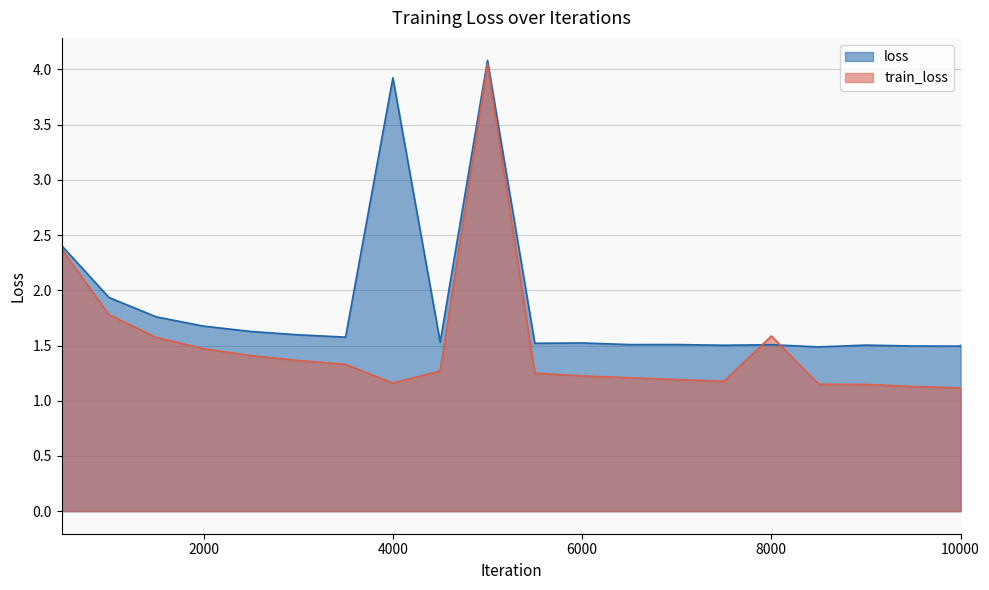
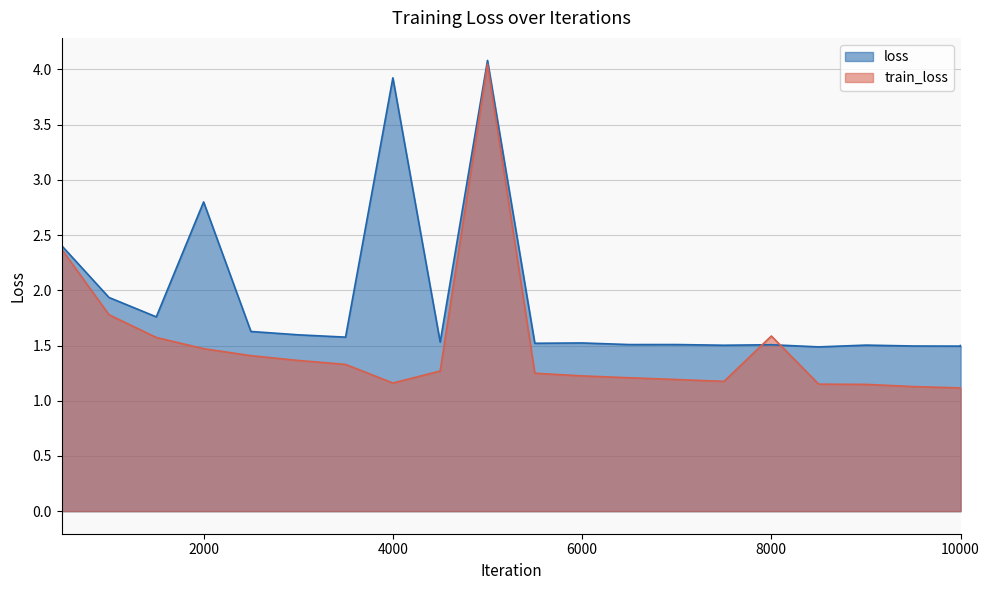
loss, 2000: 1.68 -> 2.80
